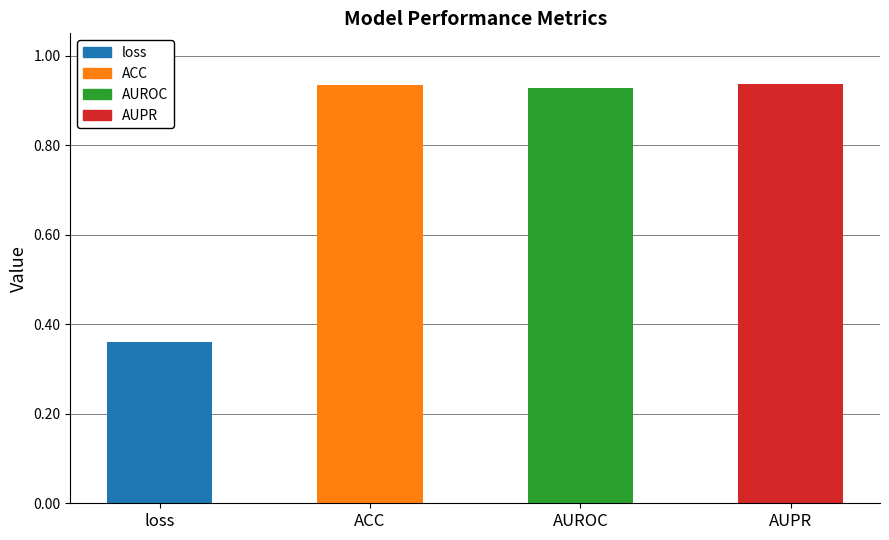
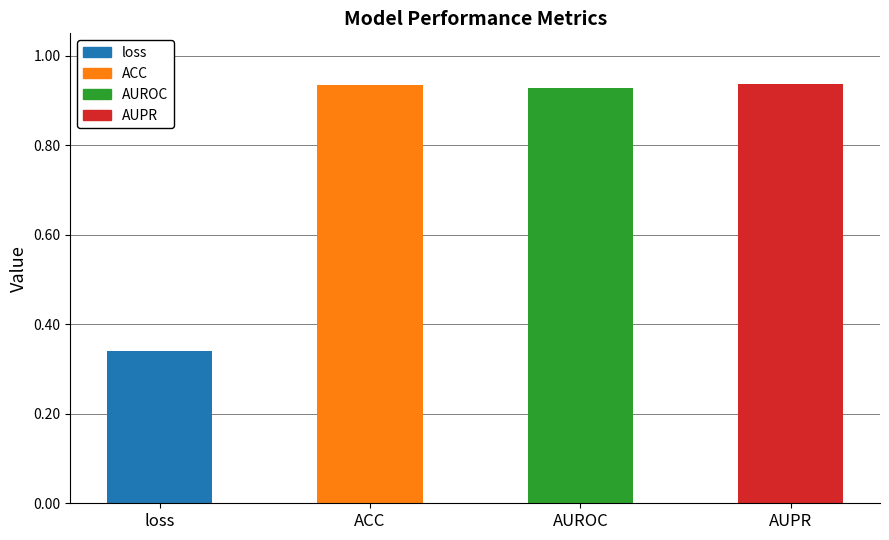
loss: 0.36 -> 0.34
